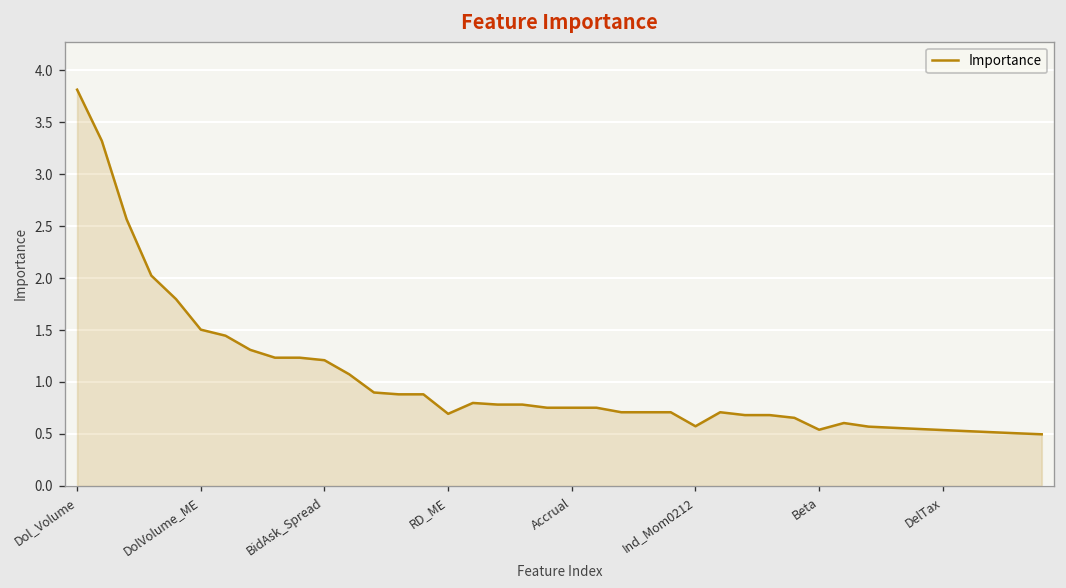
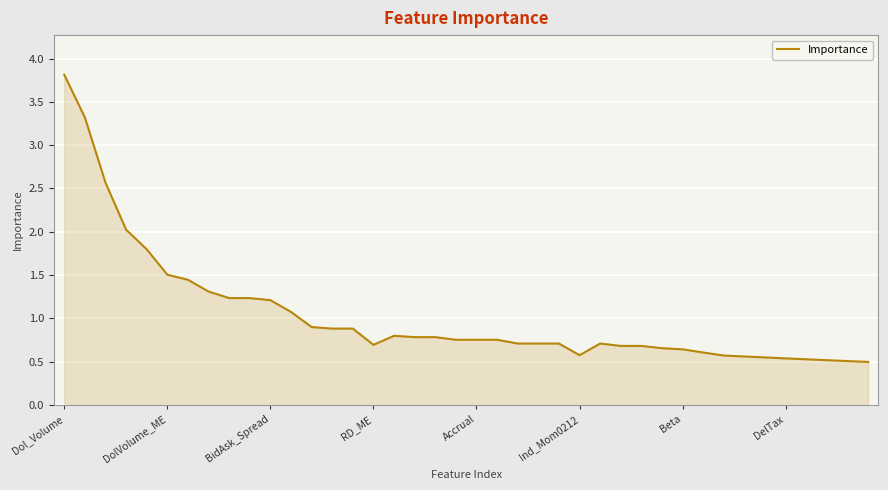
Beta: 0.5 -> 0.6
